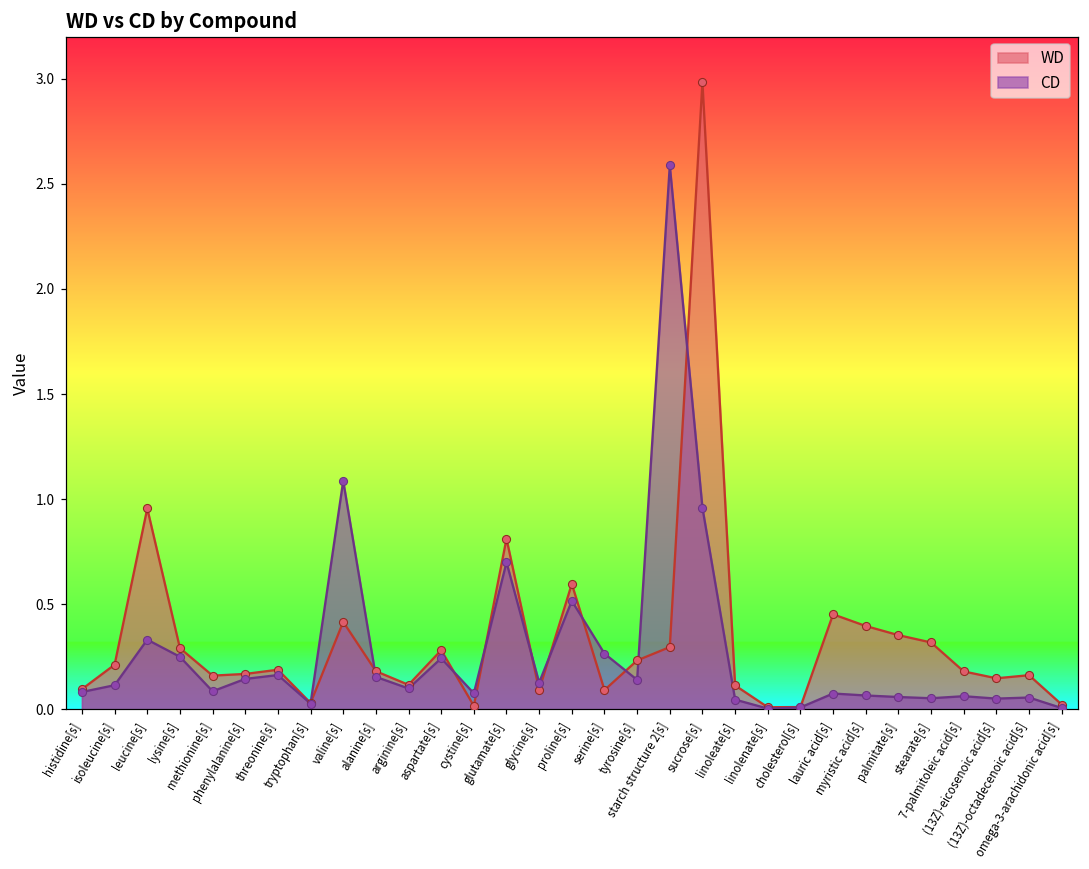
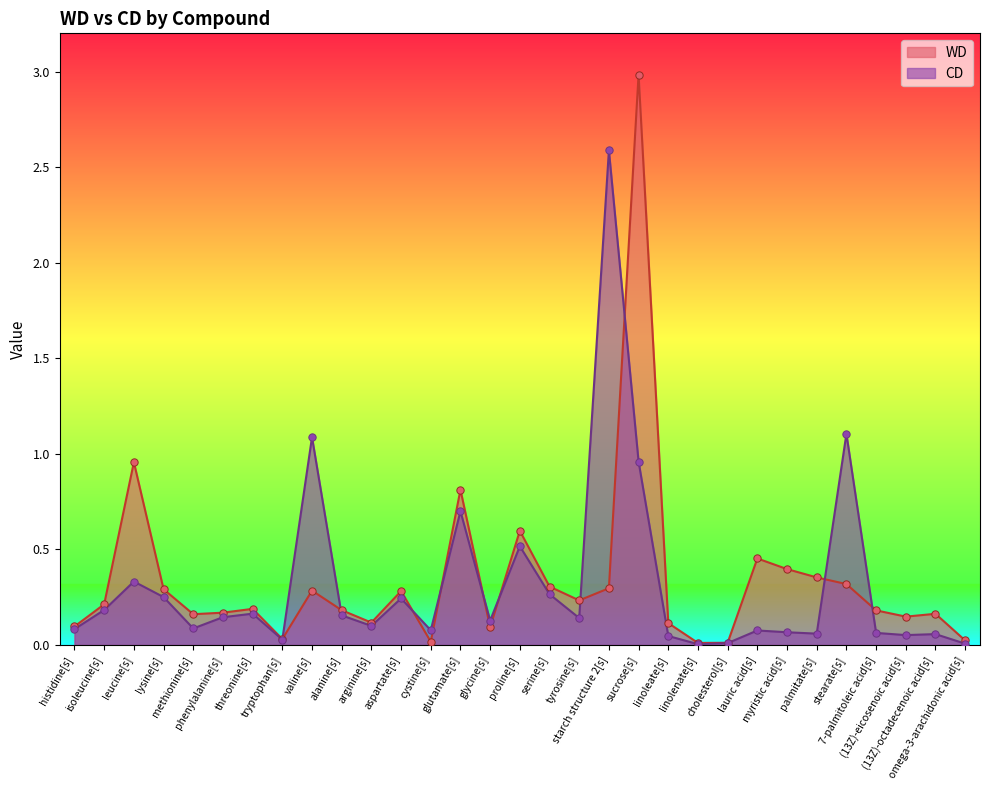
CD, isoleucine[s]: 0.12 -> 0.18
WD, valine[s]: 0.42 -> 0.28
WD, serine[s]: 0.09 -> 0.31
CD, stearate[s]: 0.05 -> 1.10
